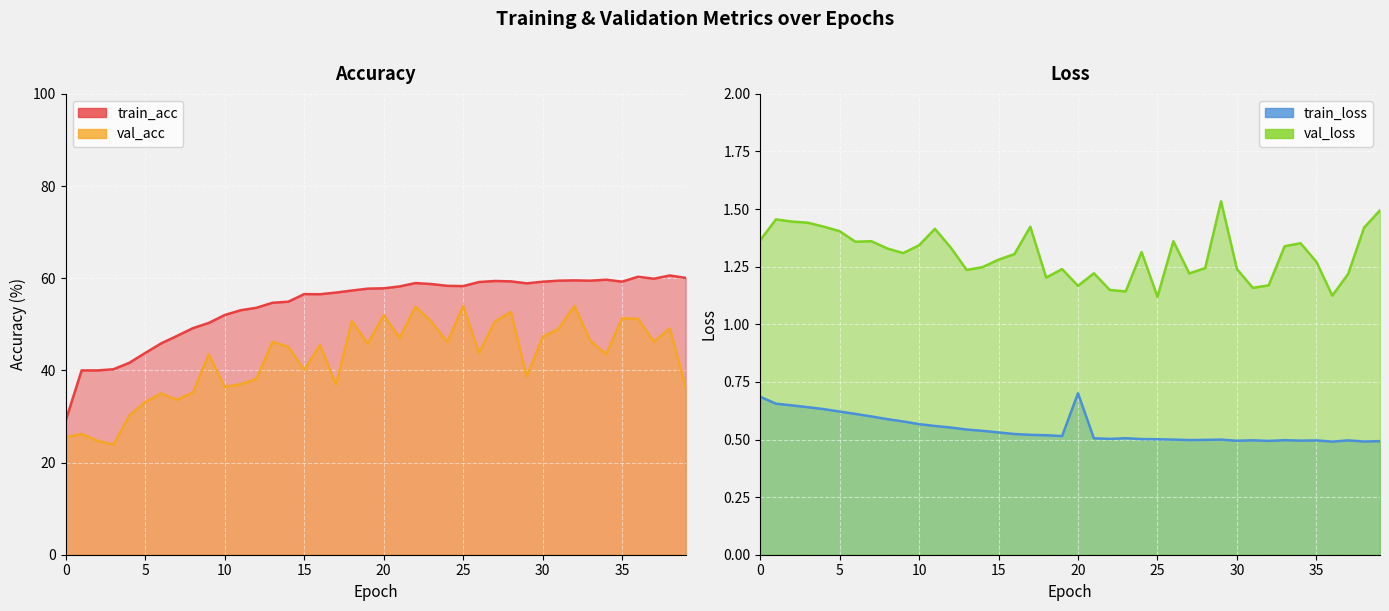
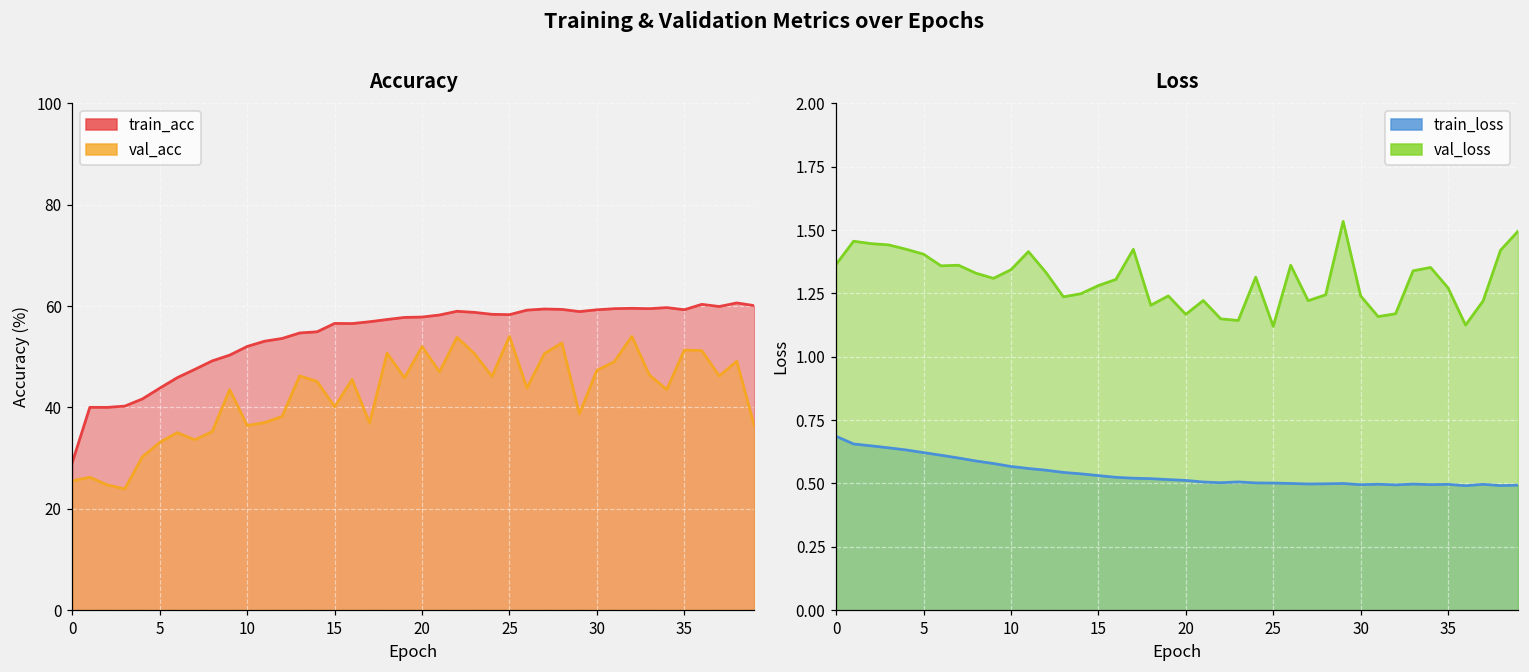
Loss, train_loss, 20: 0.70 -> 0.51
